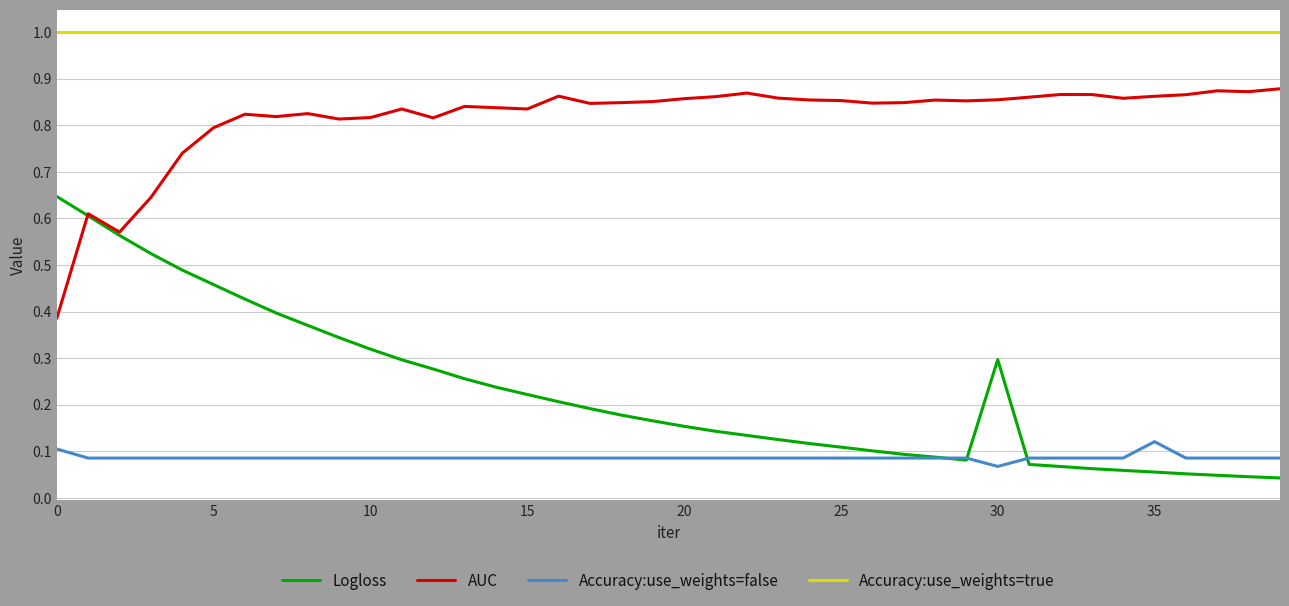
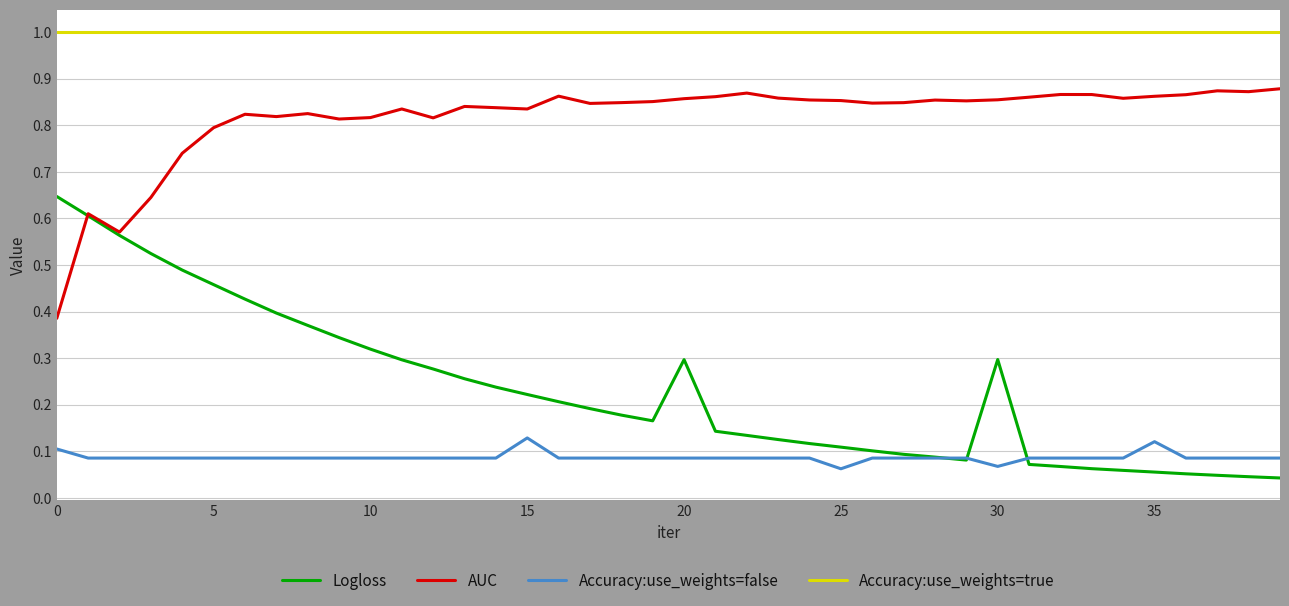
Accuracy:use_weights=false, 15: 0.09 -> 0.13
Logloss, 20: 0.15 -> 0.30
Accuracy:use_weights=false, 25: 0.09 -> 0.06
